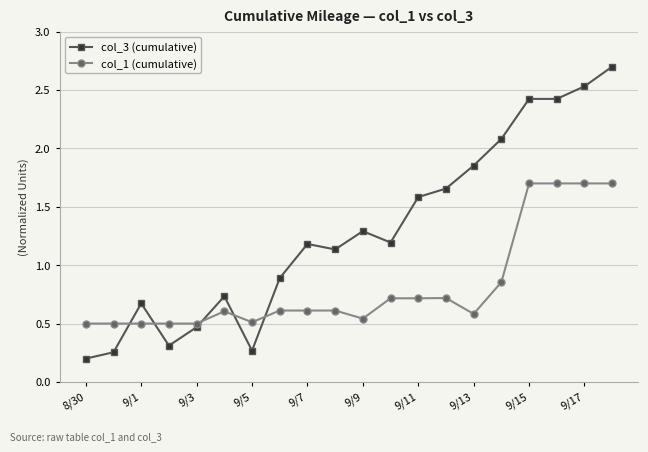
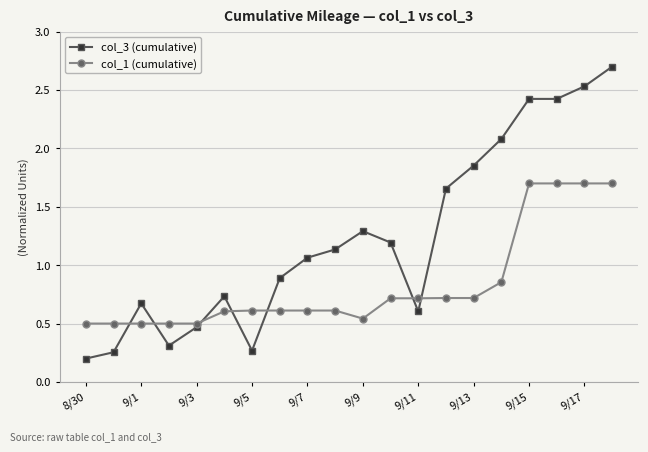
col_1 (cumulative), 9/5: 0.51 -> 0.61
col_3 (cumulative), 9/7: 1.18 -> 1.06
col_3 (cumulative), 9/11: 1.58 -> 0.60
col_1 (cumulative), 9/13: 0.58 -> 0.72
